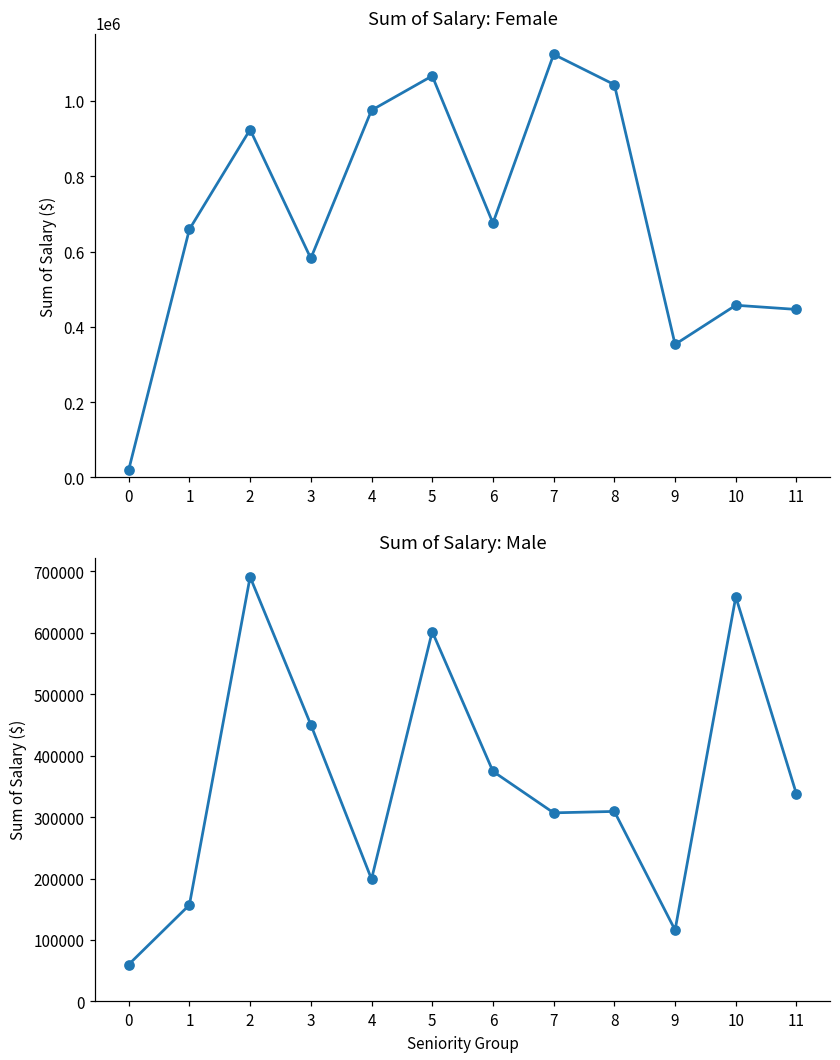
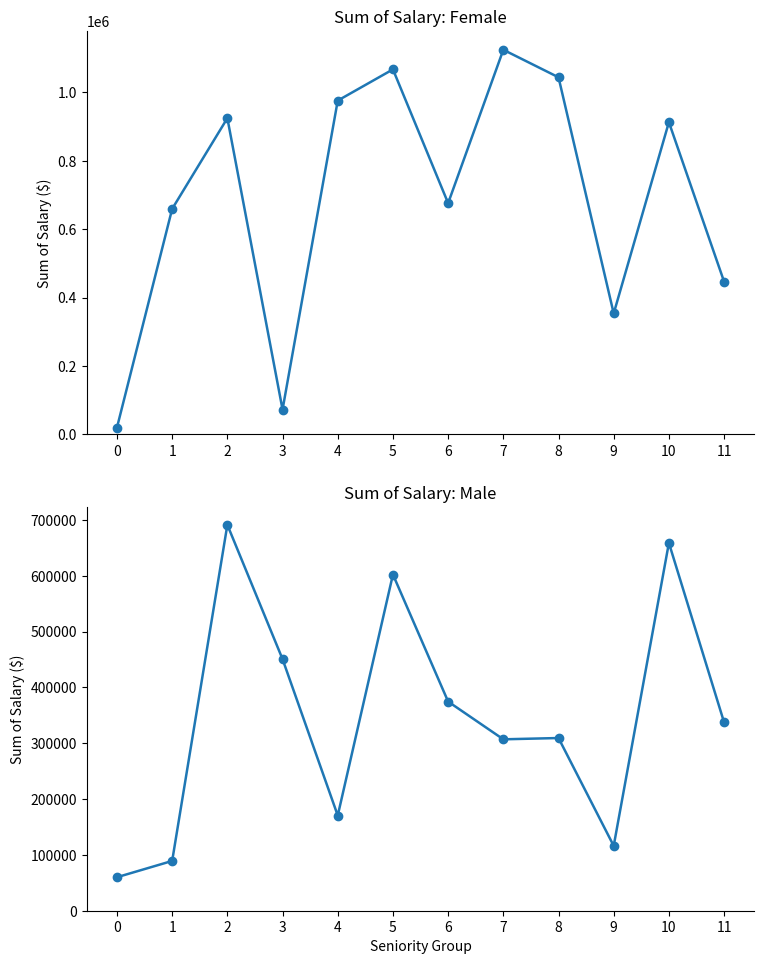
Sum of Salary: Female, 3: 580000 -> 70000
Sum of Salary: Female, 10: 460000 -> 910000
Sum of Salary: Male, 1: 160000 -> 90000
Sum of Salary: Male, 4: 200000 -> 170000
